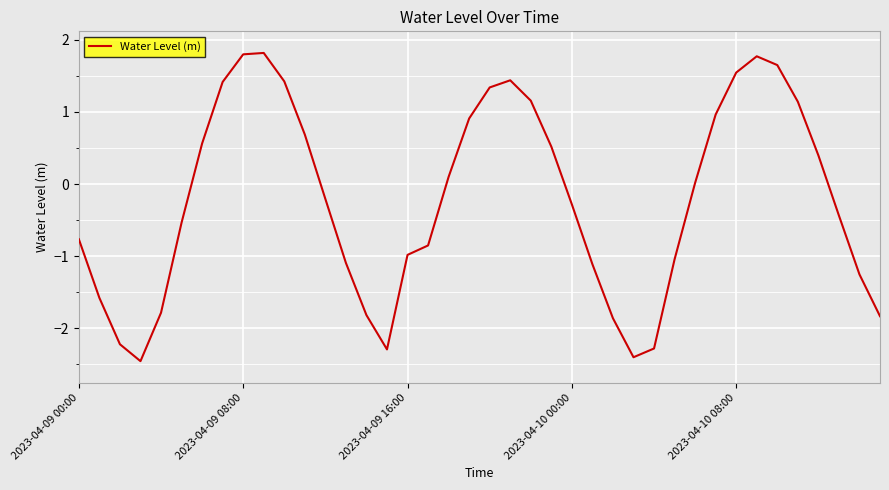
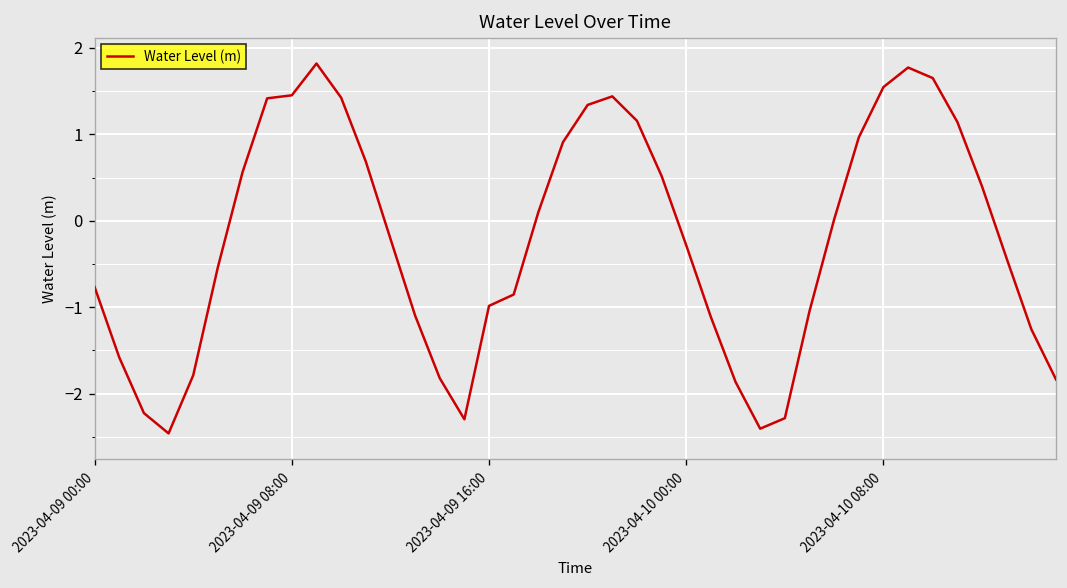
2023-04-09 08:00: 1.8 -> 1.5
